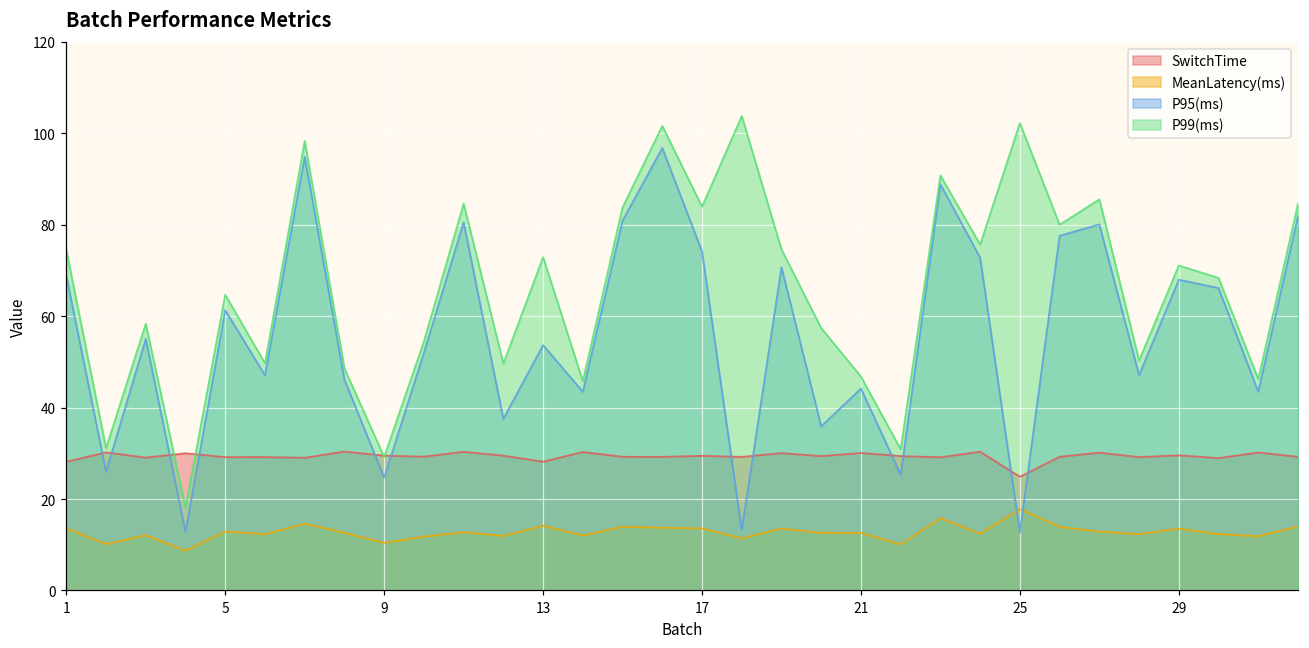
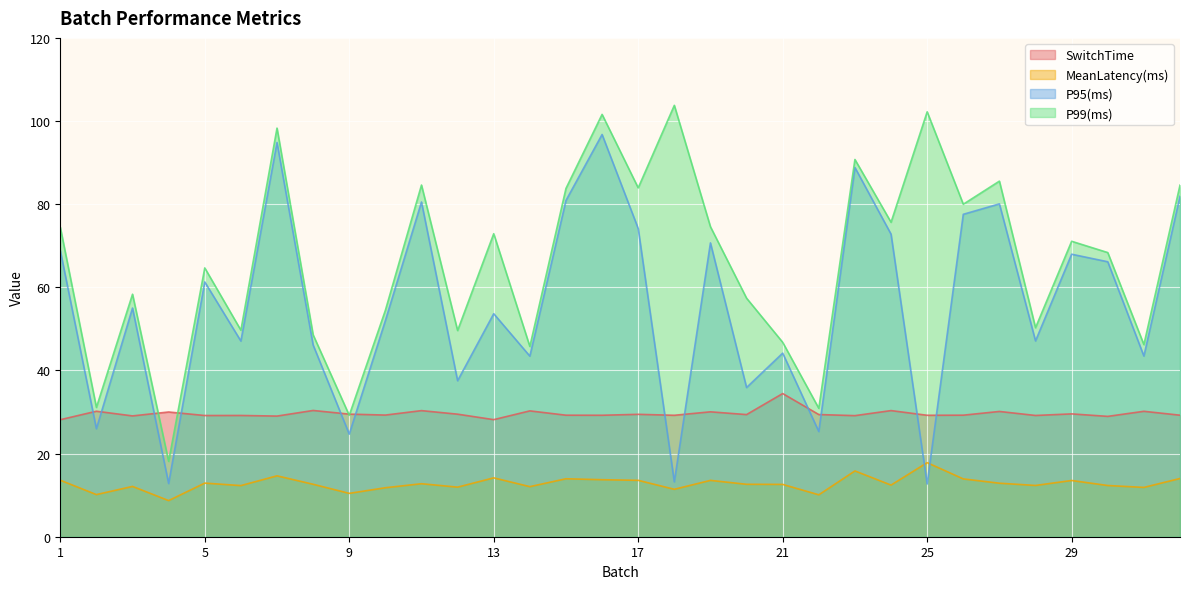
SwitchTime, 21: 30 -> 34
SwitchTime, 25: 25 -> 29
